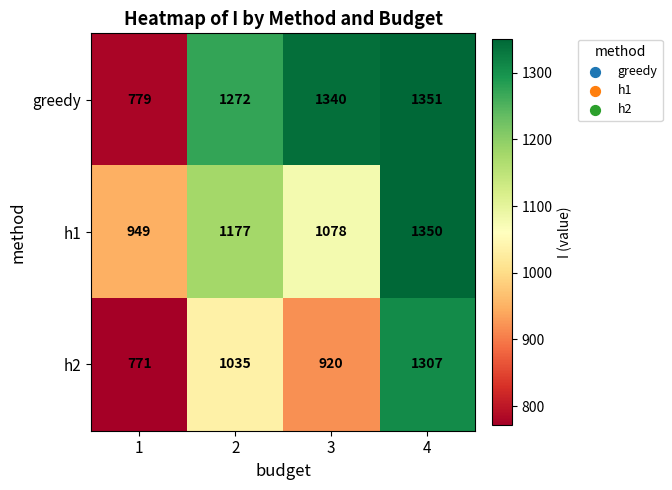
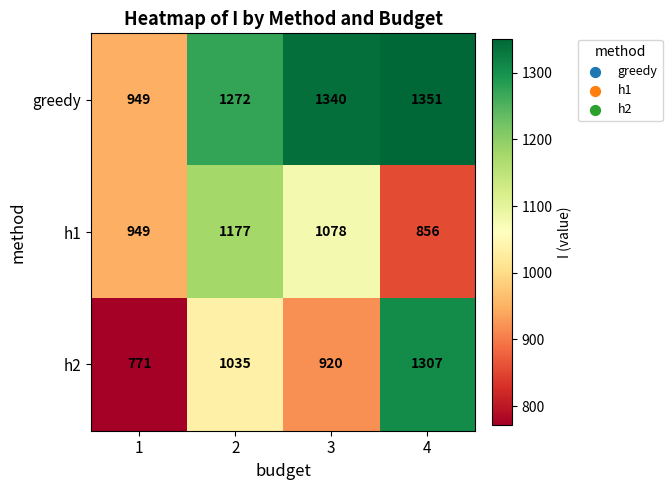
greedy, 1: 779 -> 949
h1, 4: 1350 -> 856
